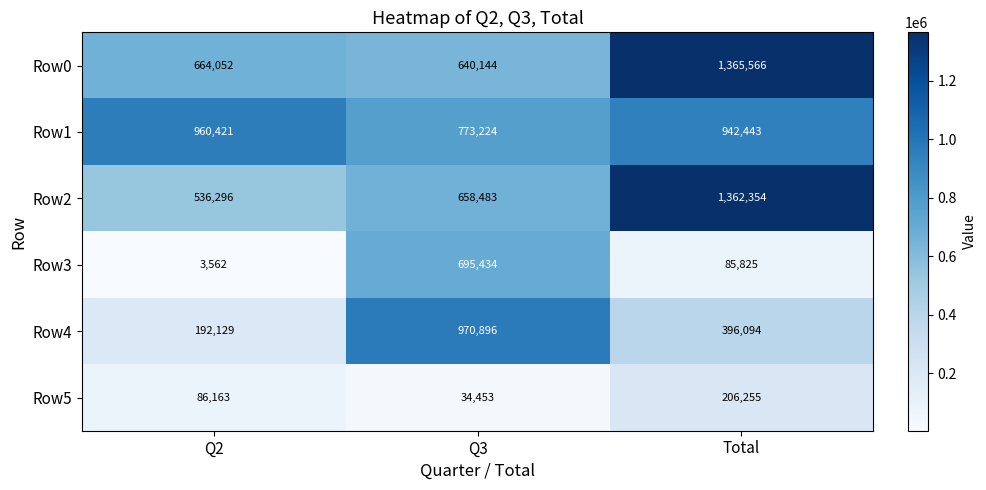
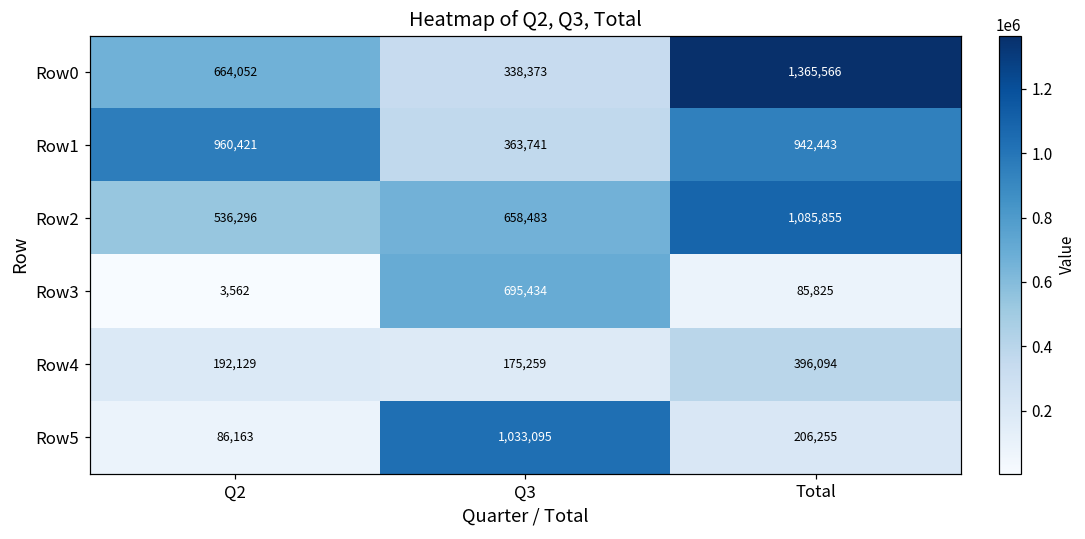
Row0, Q3: 640,144 -> 338,373
Row1, Q3: 773,224 -> 363,741
Row2, Total: 1,362,354 -> 1,085,855
Row4, Q3: 970,896 -> 175,259
Row5, Q3: 34,453 -> 1,033,095
